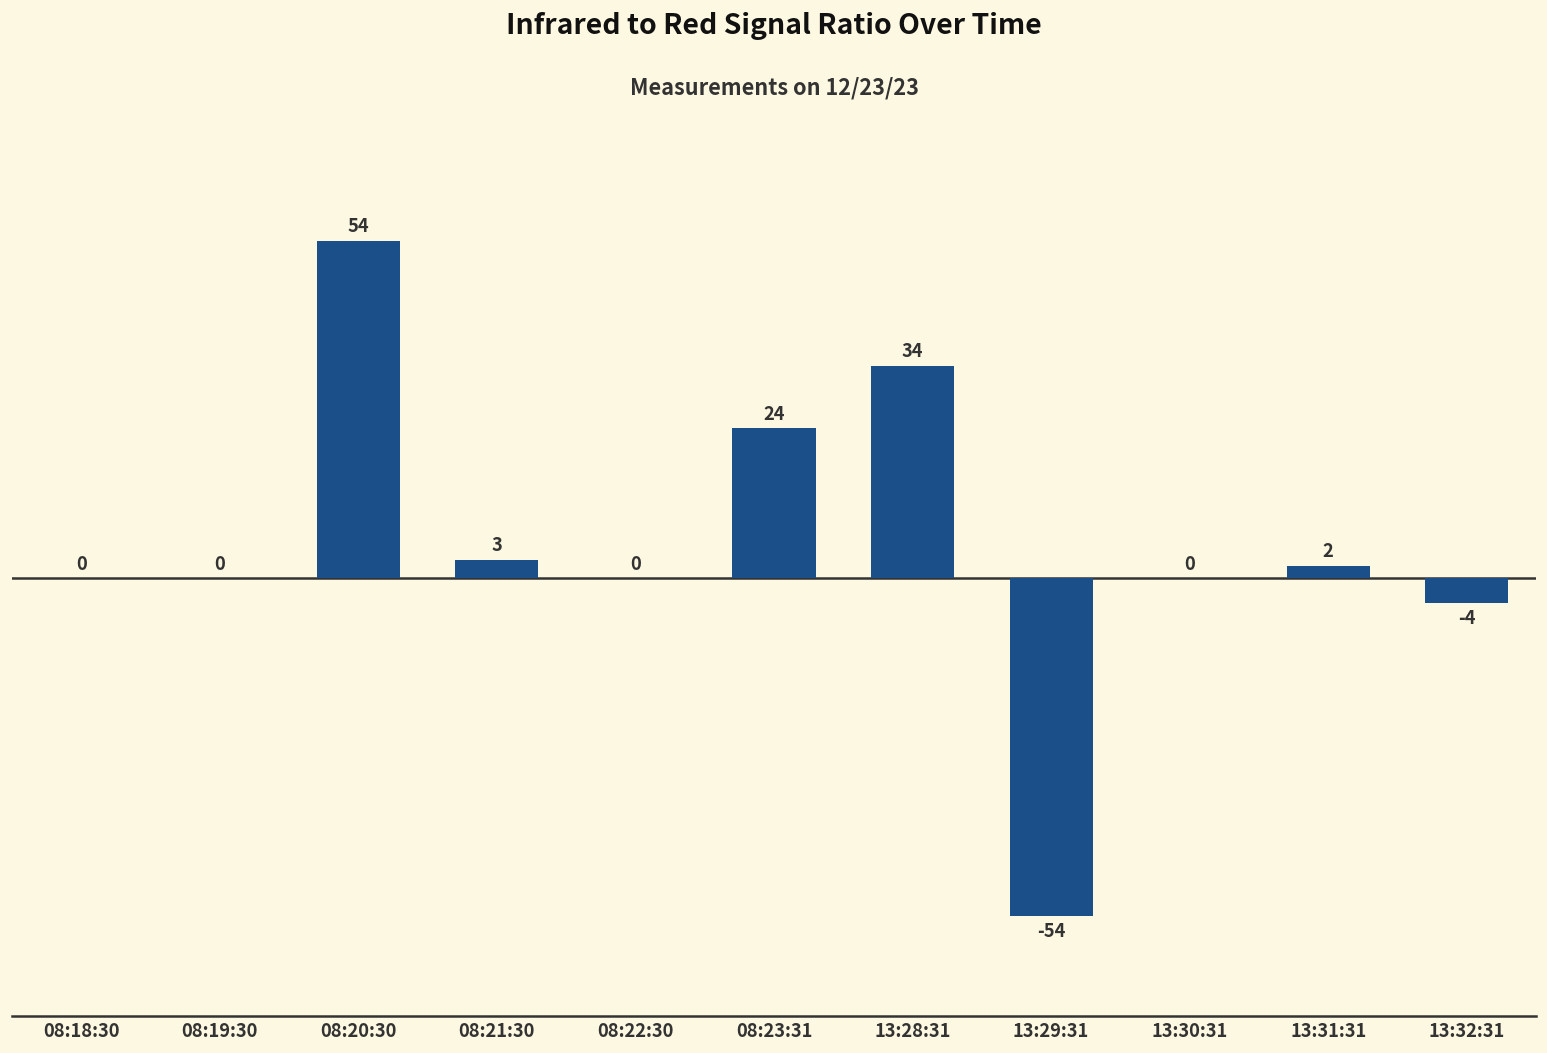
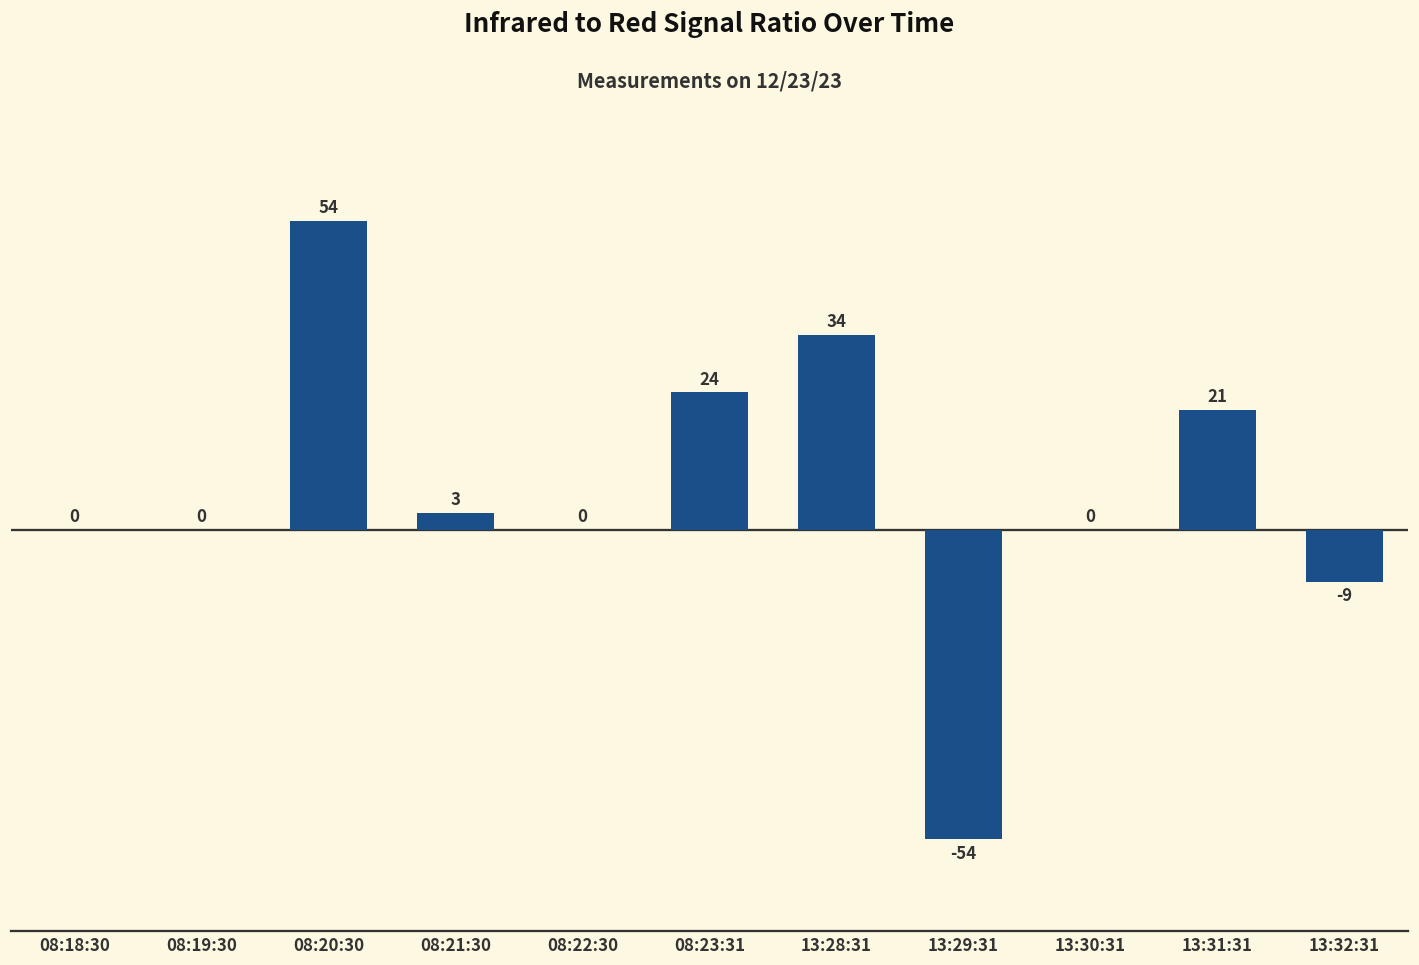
13:31:31: 2 -> 21
13:32:31: -4 -> -9
